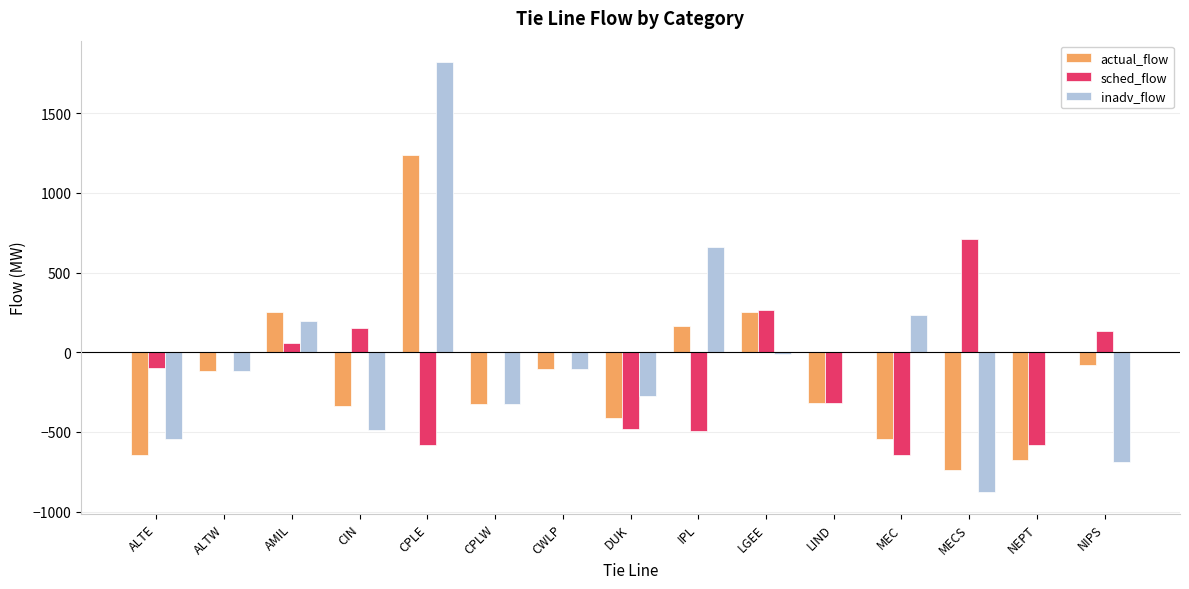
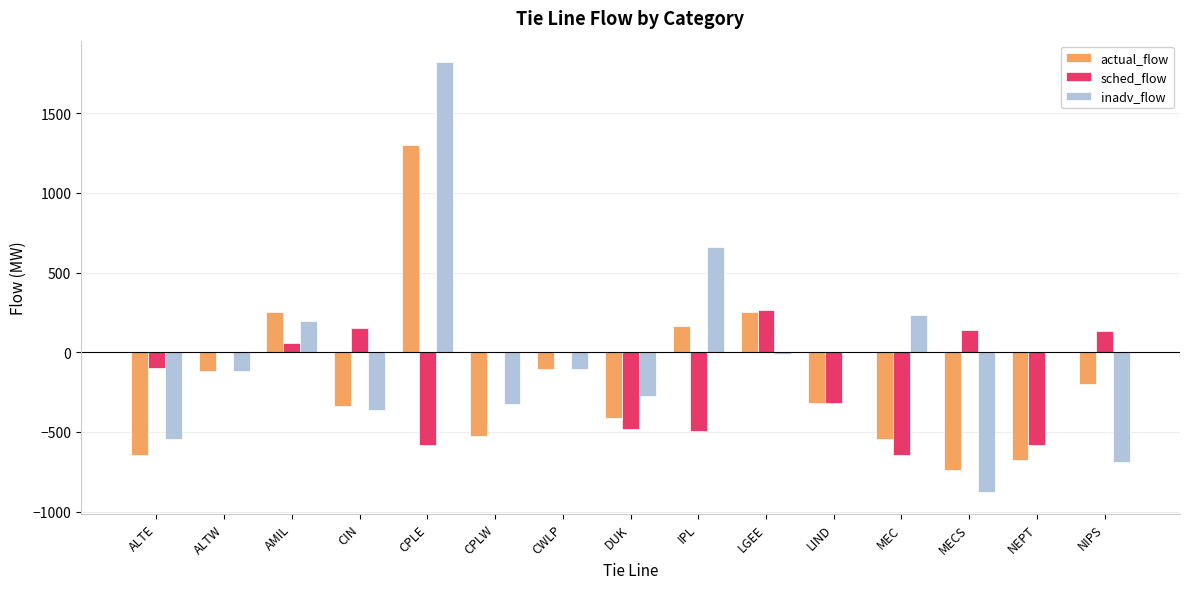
inadv_flow, CIN: -490 -> -360
actual_flow, CPLE: 1240 -> 1300
actual_flow, CPLW: -330 -> -520
sched_flow, MECS: 710 -> 140
actual_flow, NIPS: -80 -> -200
